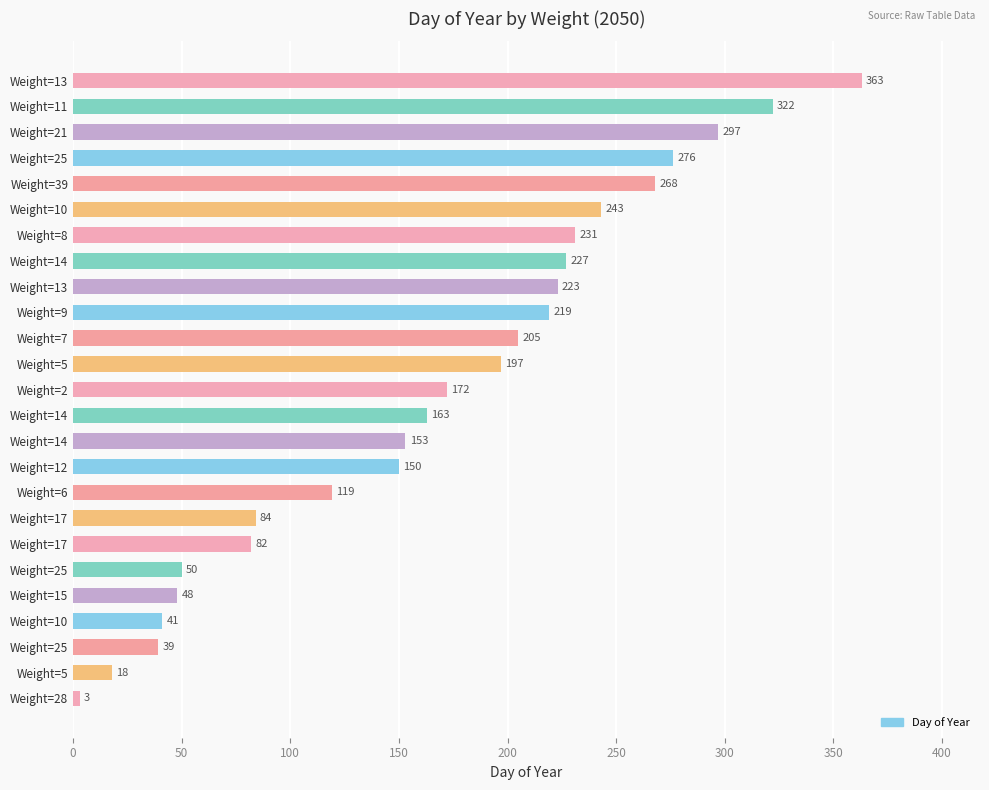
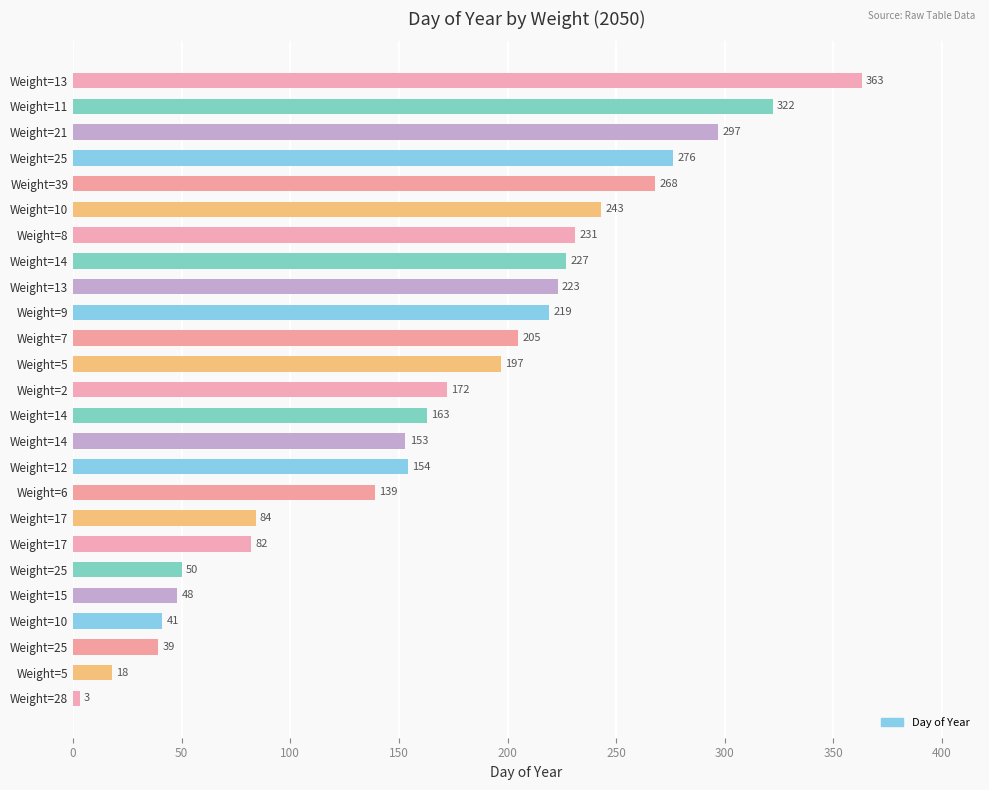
Weight=12: 150 -> 154
Weight=6: 119 -> 139
